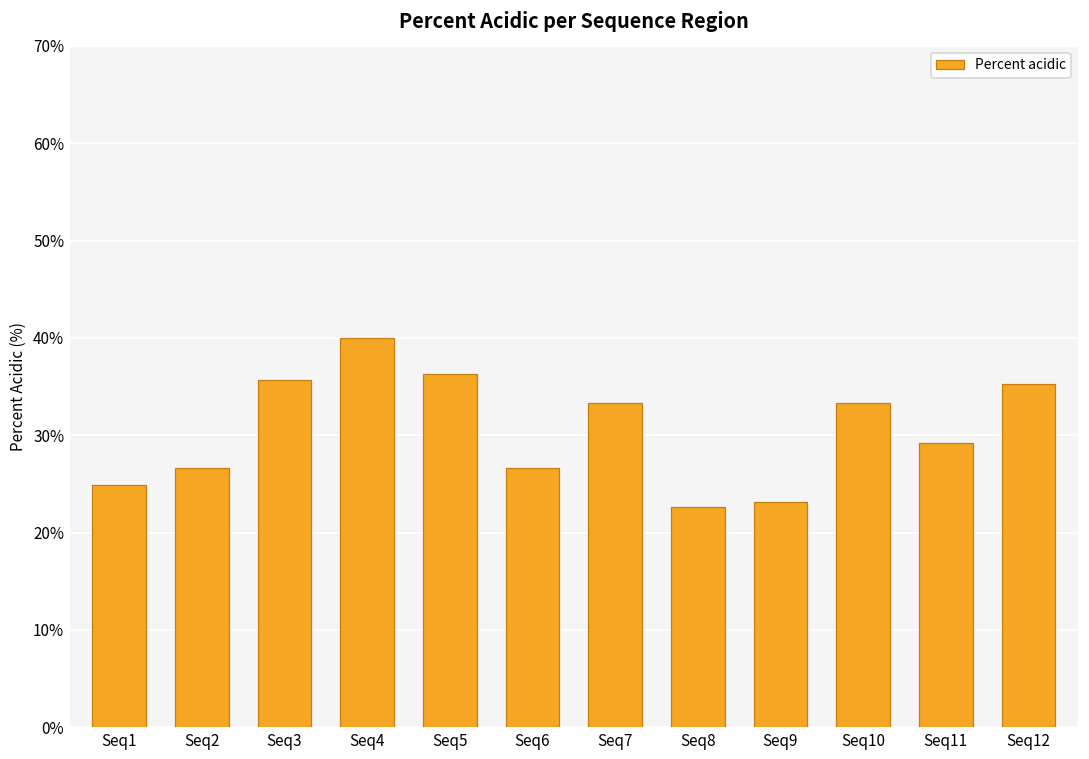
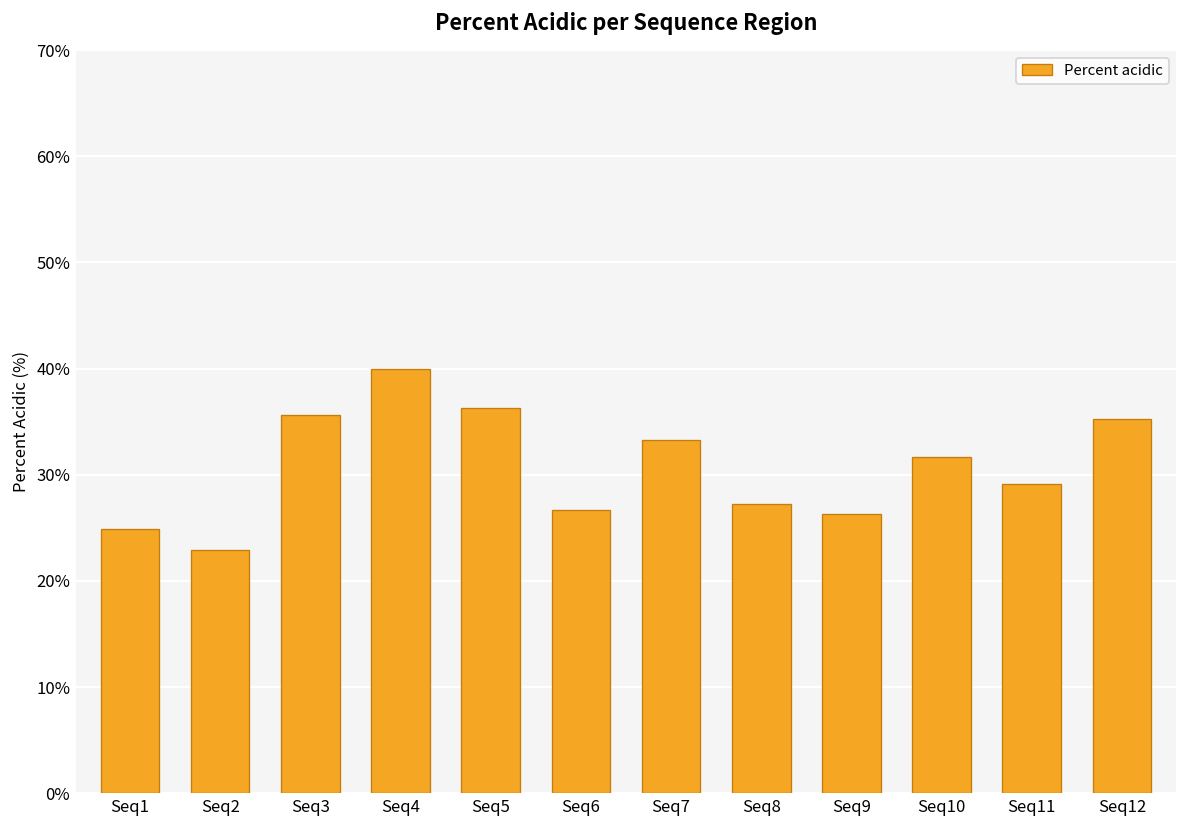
Seq2: 27% -> 23%
Seq8: 23% -> 27%
Seq9: 23% -> 26%
Seq10: 33% -> 32%
